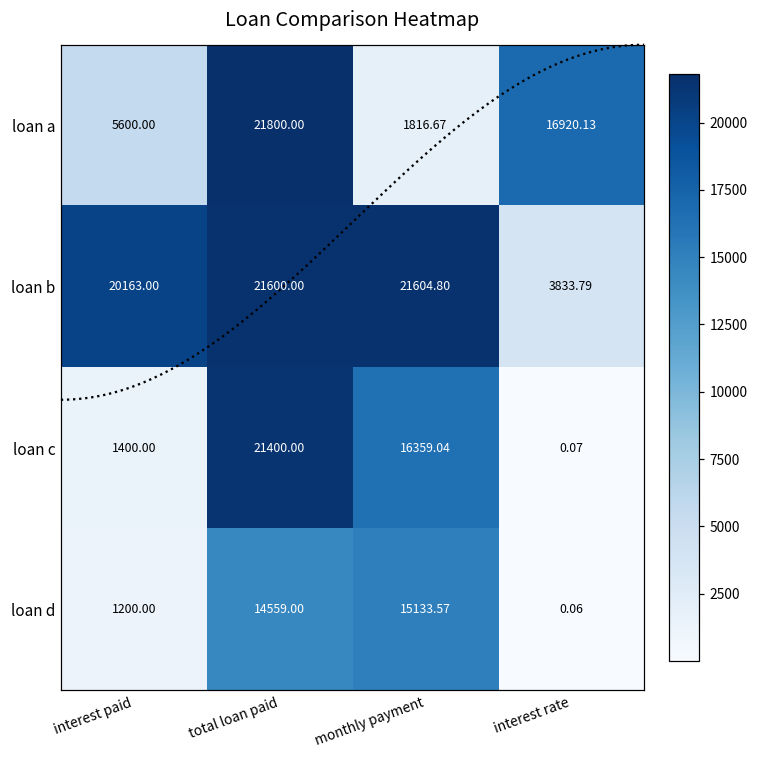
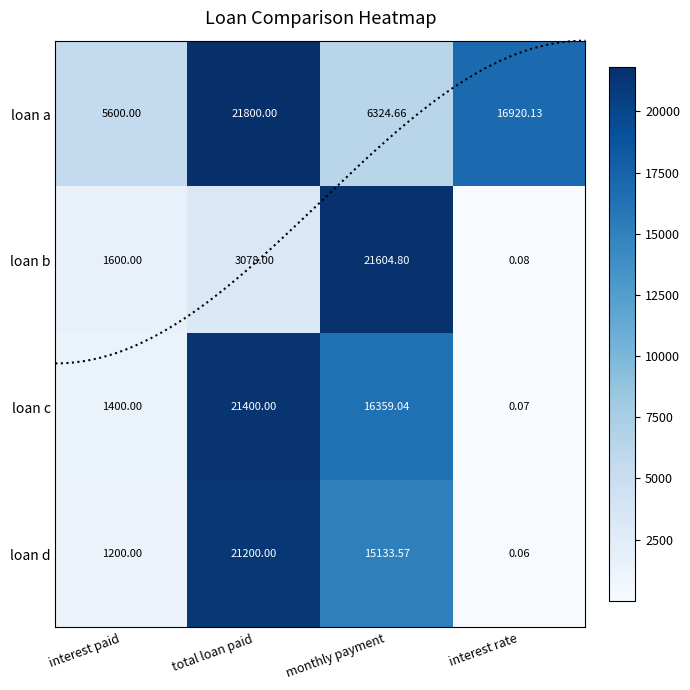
loan a, monthly payment: 1816.67 -> 6324.66
loan b, interest paid: 20163.00 -> 1600.00
loan b, total loan paid: 21600.00 -> 3078.00
loan b, interest rate: 3833.79 -> 0.08
loan d, total loan paid: 14559.00 -> 21200.00
